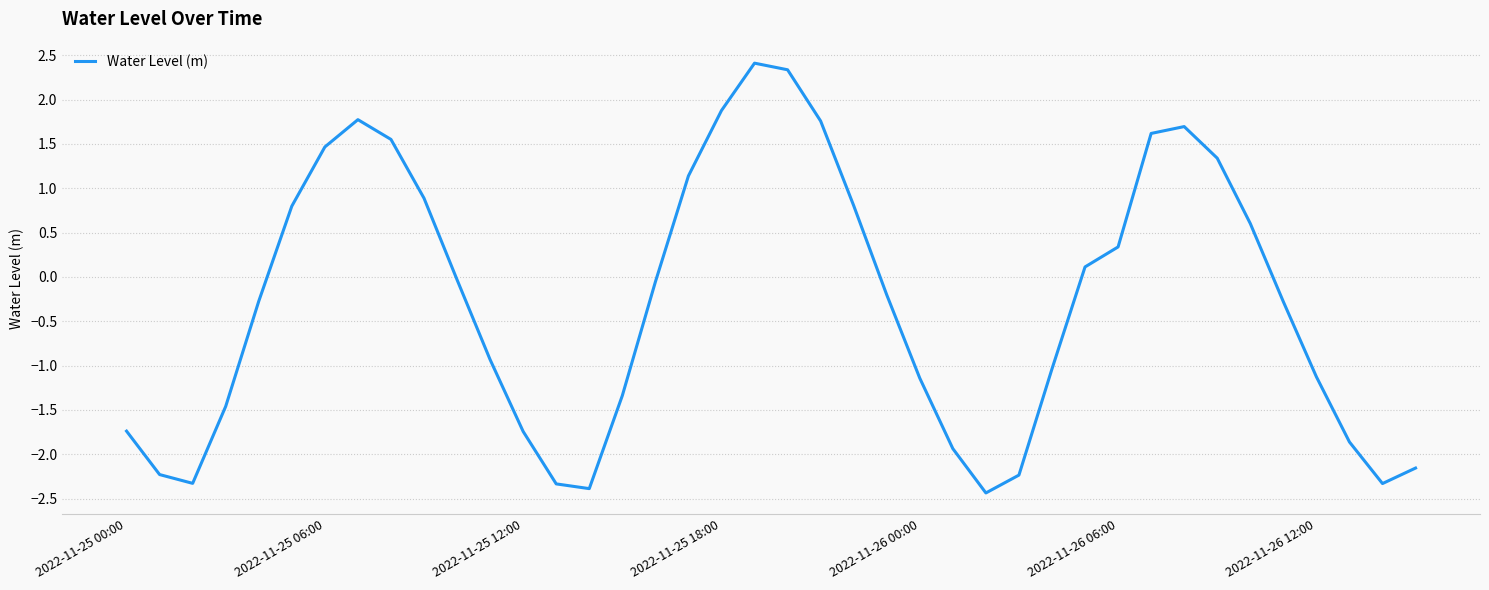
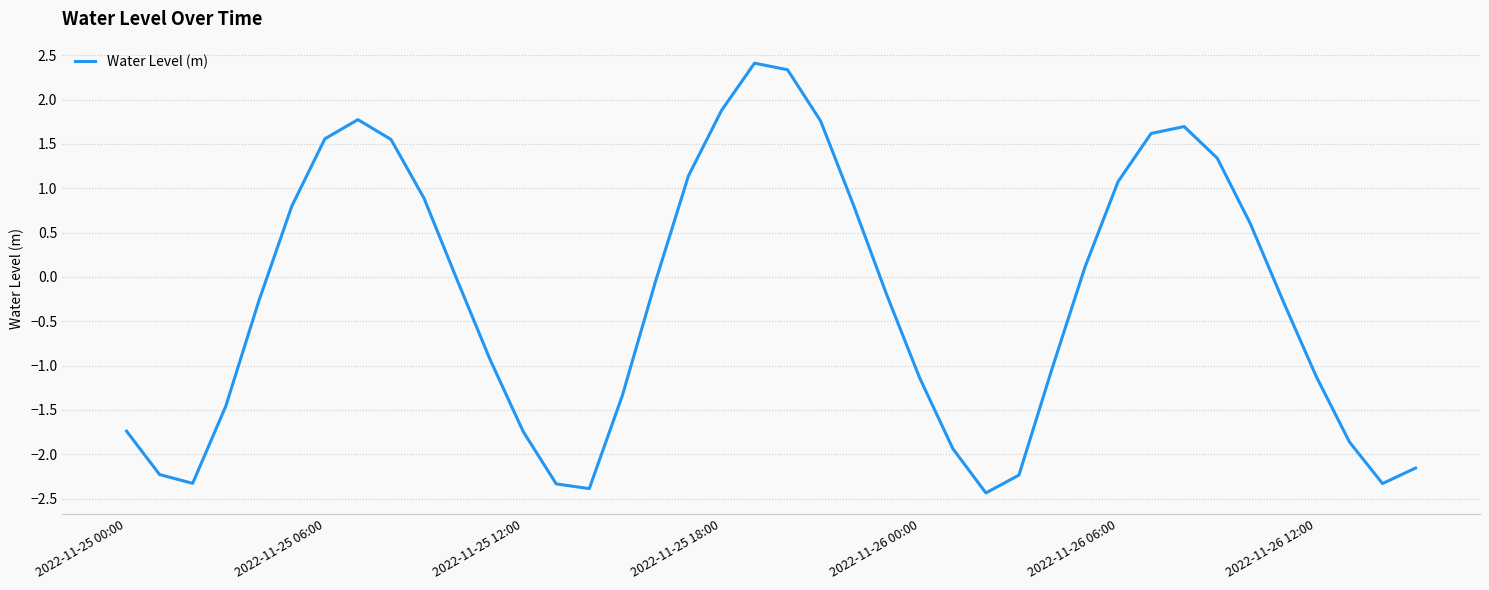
2022-11-25 06:00: 1.5 -> 1.6
2022-11-26 06:00: 0.3 -> 1.1
